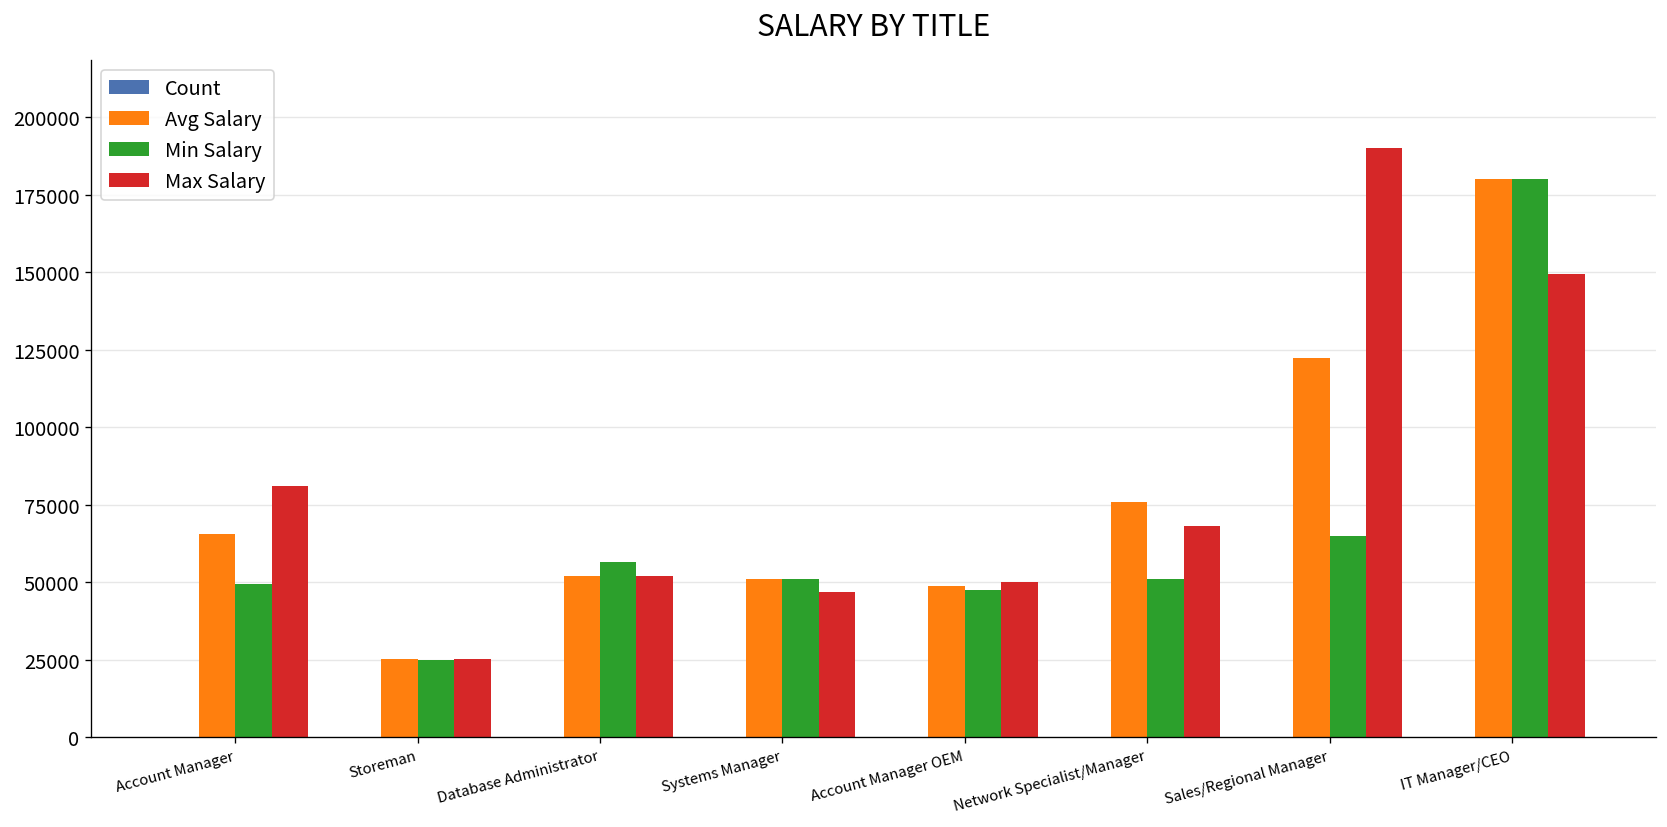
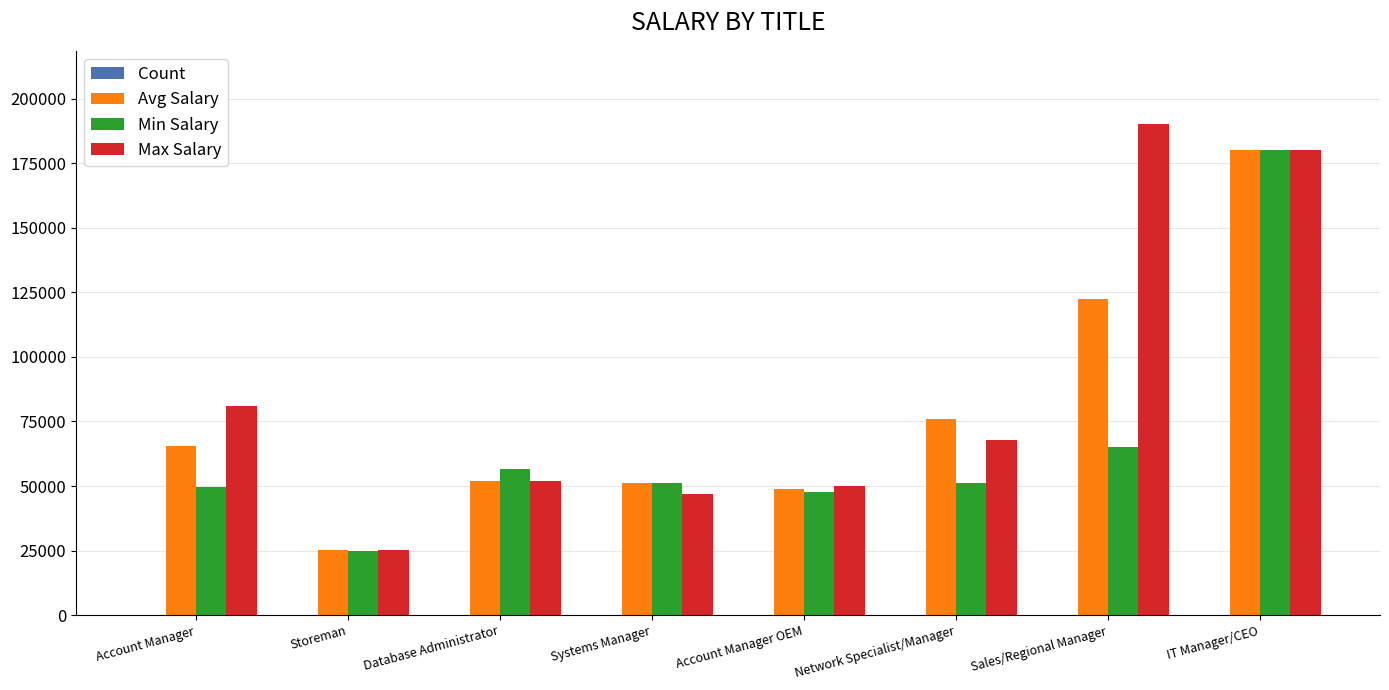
Max Salary, IT Manager/CEO: 149000 -> 180000
